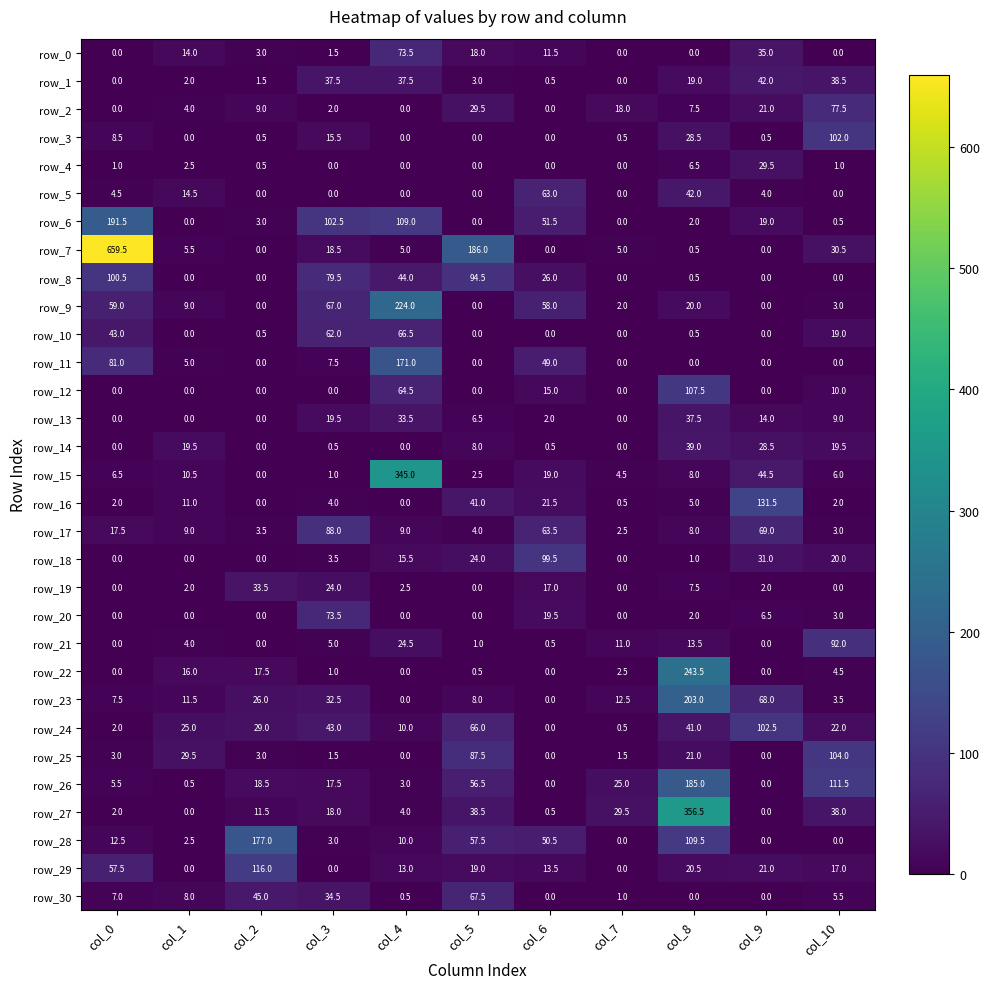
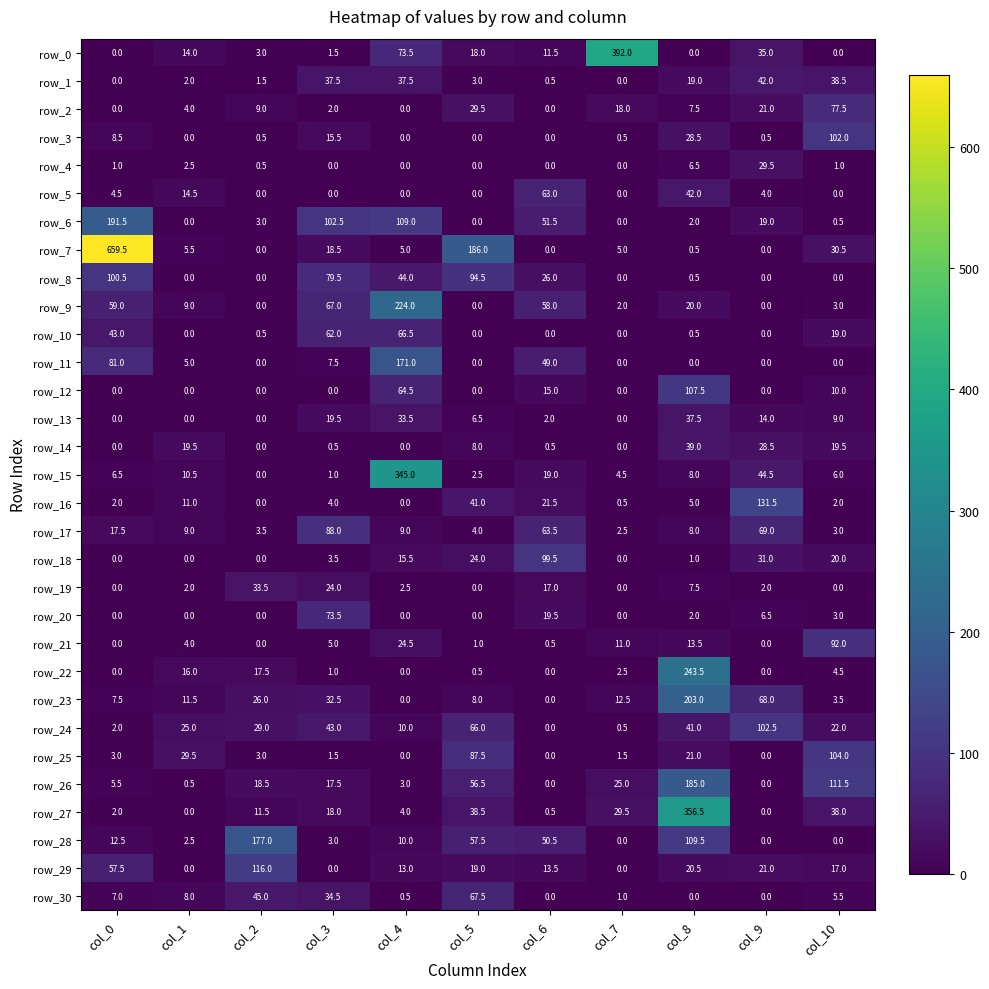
row_0, col_7: 0.0 -> 392.0
